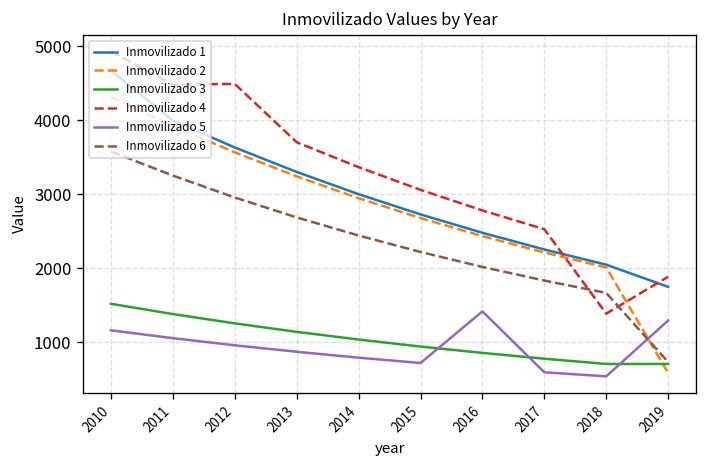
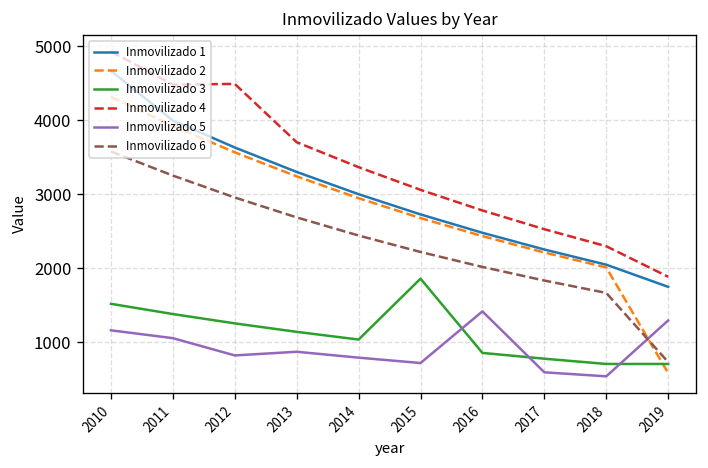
Inmovilizado 5, 2012: 1000 -> 800
Inmovilizado 3, 2015: 900 -> 1900
Inmovilizado 4, 2018: 1400 -> 2300
